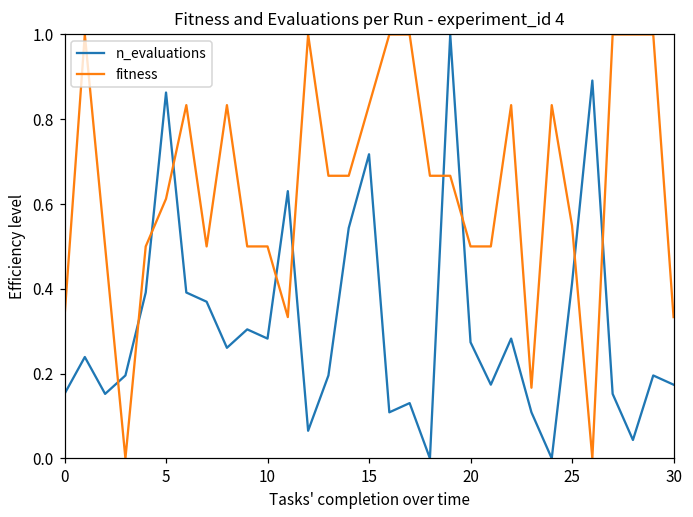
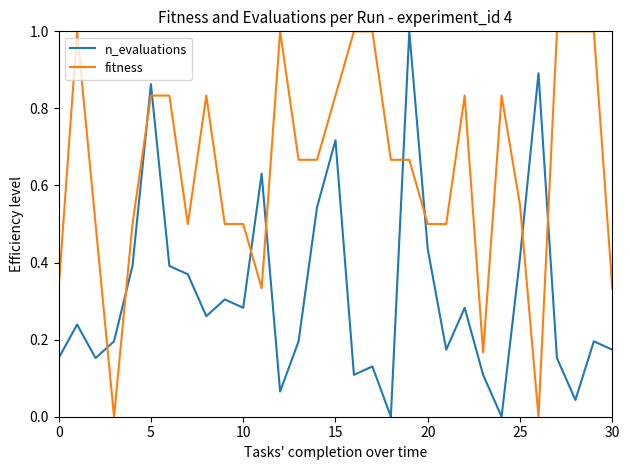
fitness, 5: 0.61 -> 0.83
n_evaluations, 20: 0.27 -> 0.43
